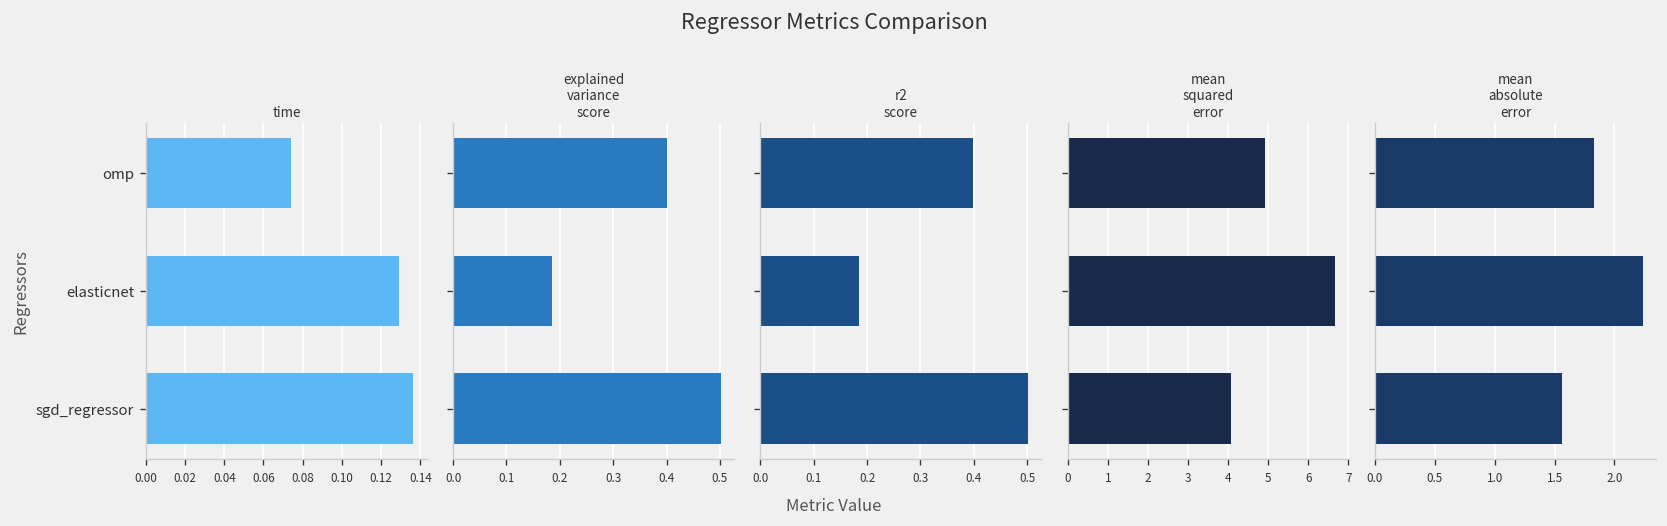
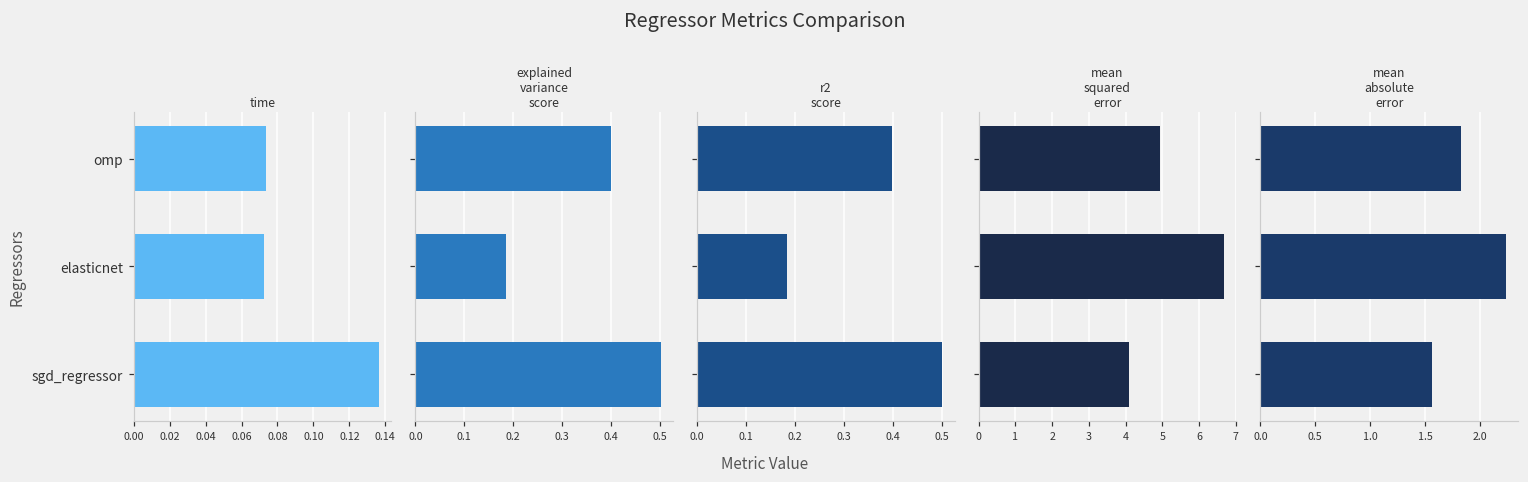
time, elasticnet: 0.129 -> 0.073
